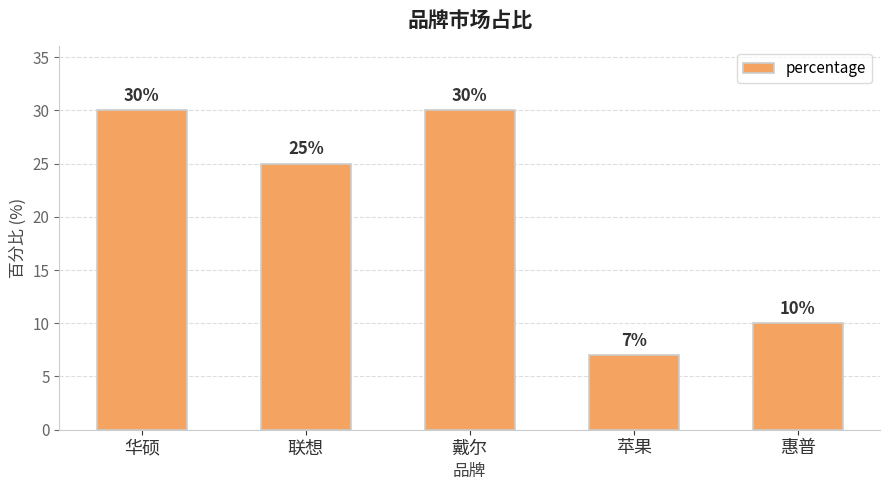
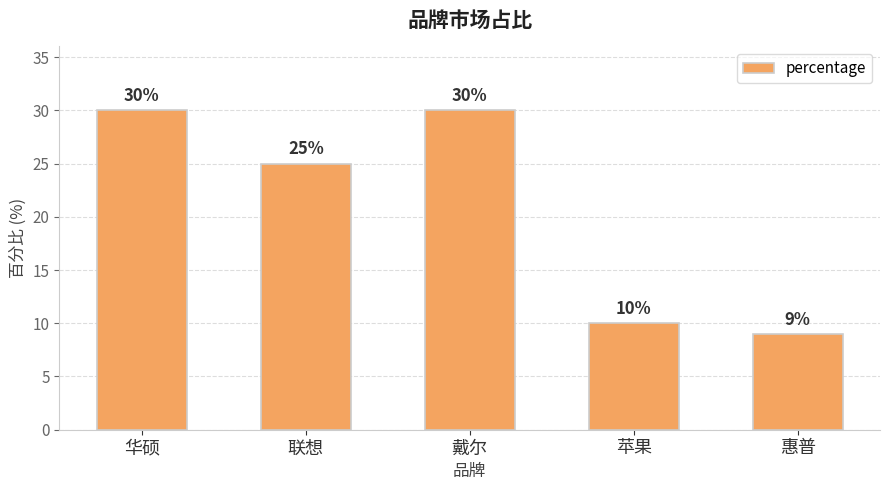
苹果: 7% -> 10%
惠普: 10% -> 9%
